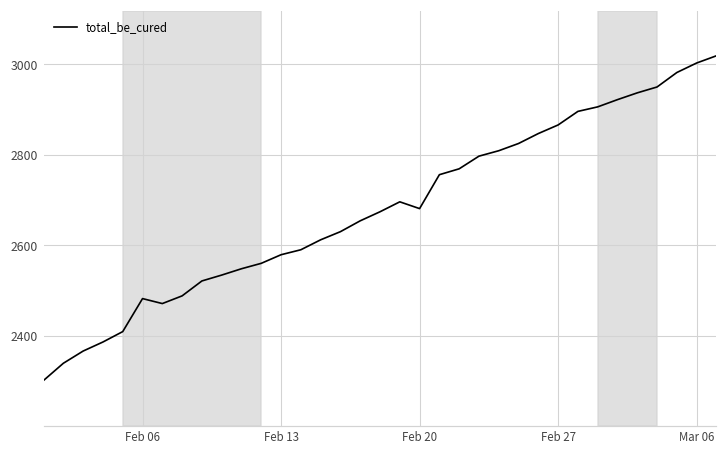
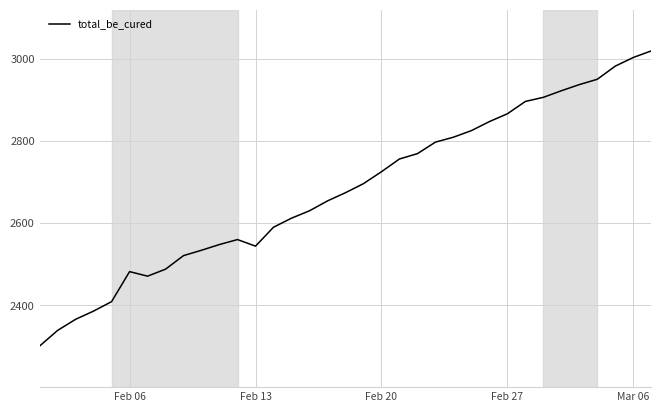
Feb 13: 2580 -> 2540
Feb 20: 2680 -> 2730
